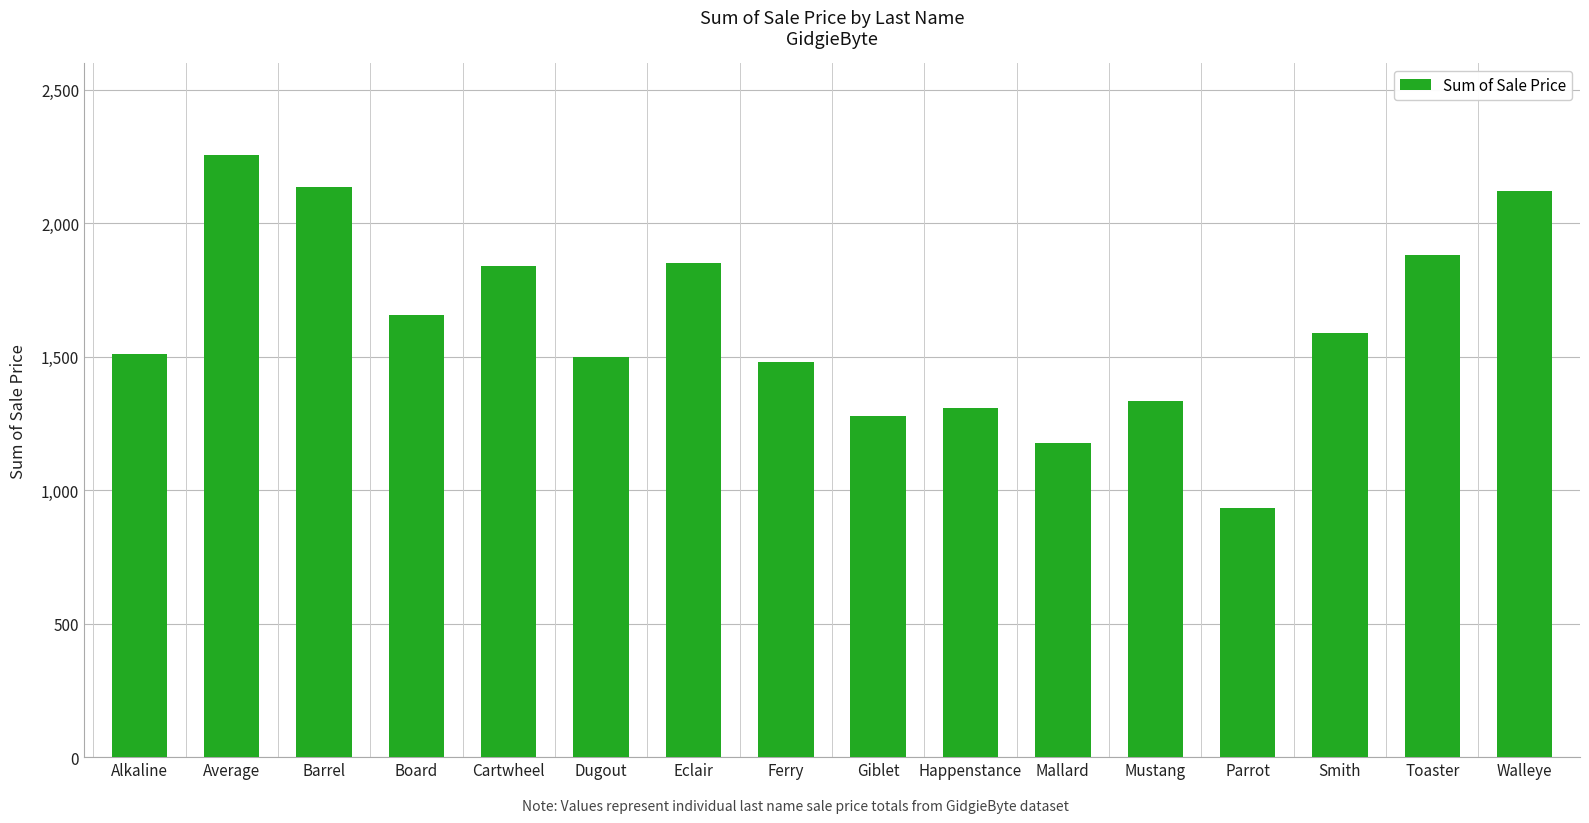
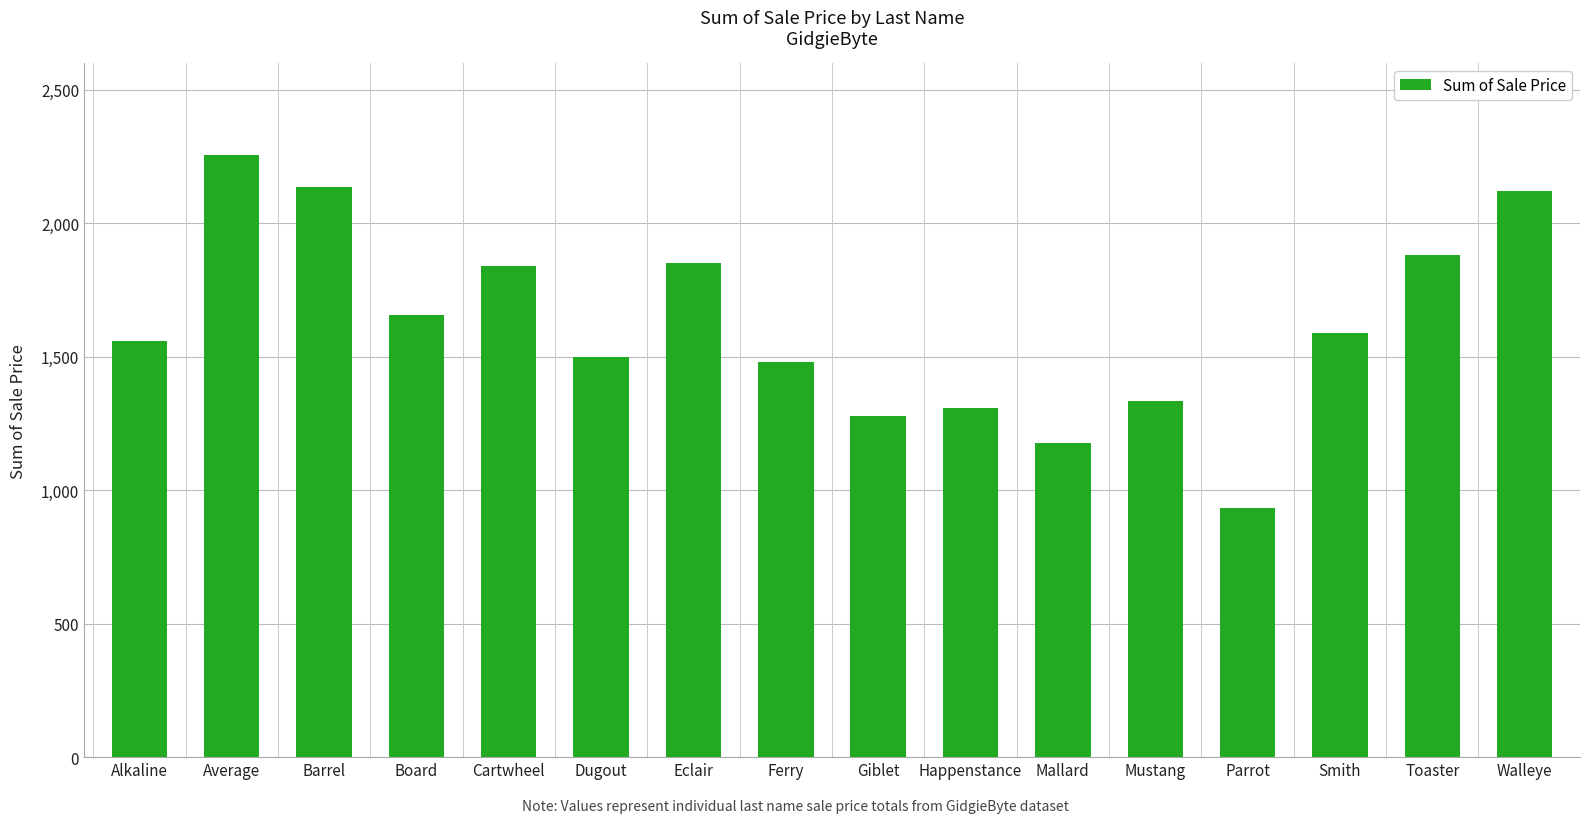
Alkaline: 1,510 -> 1,560
